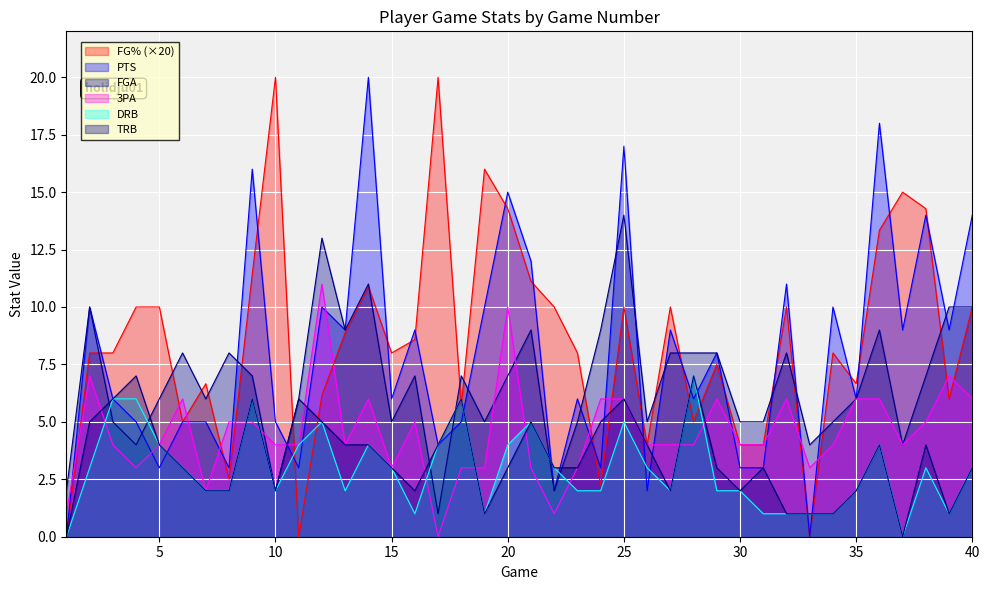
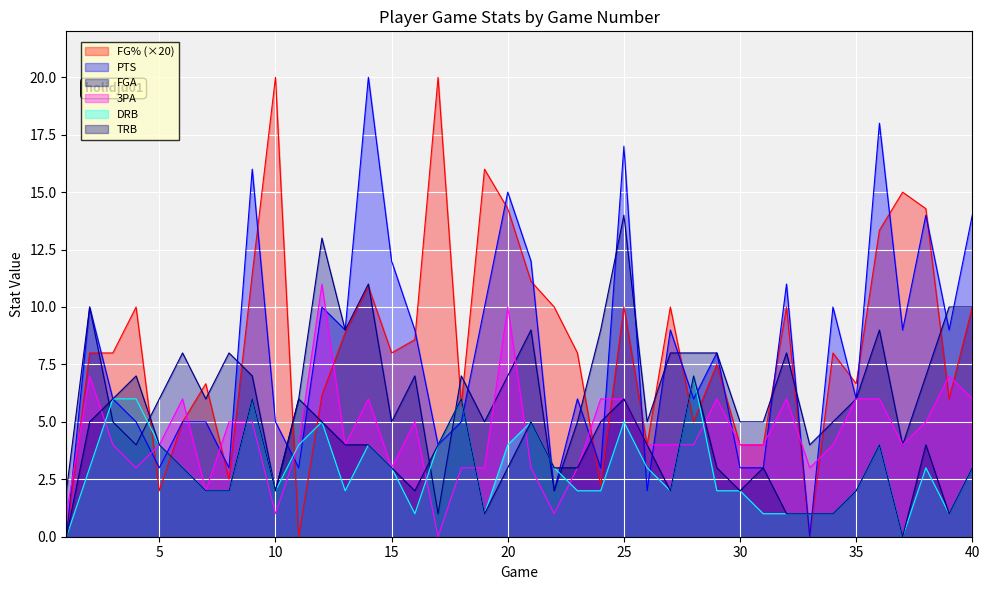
FG% (×20), 5: 10.0 -> 2.0
3PA, 10: 4 -> 1
PTS, 15: 6 -> 12
